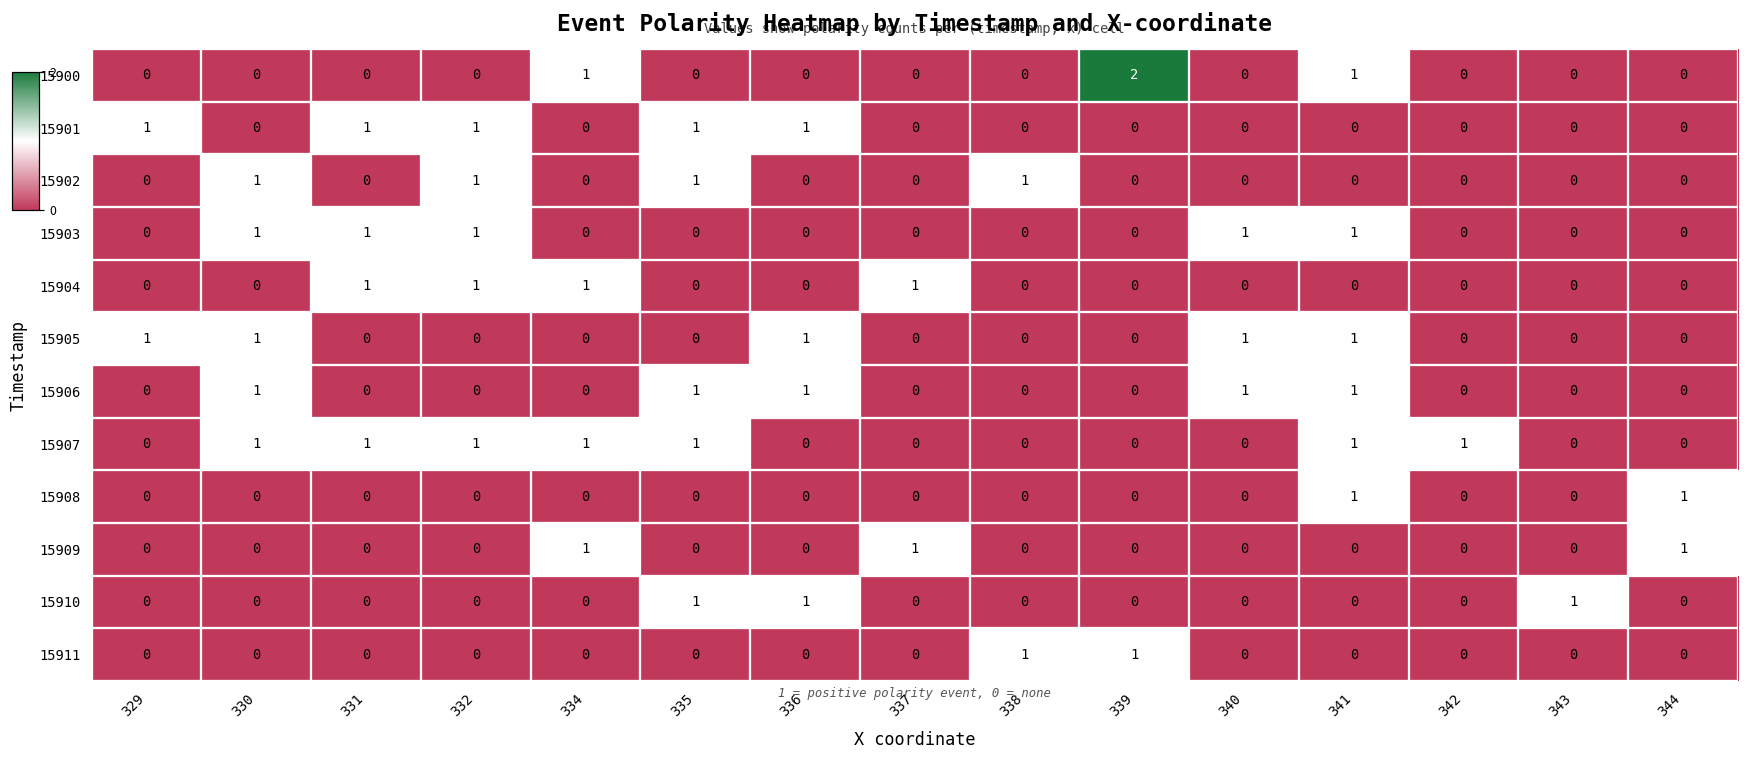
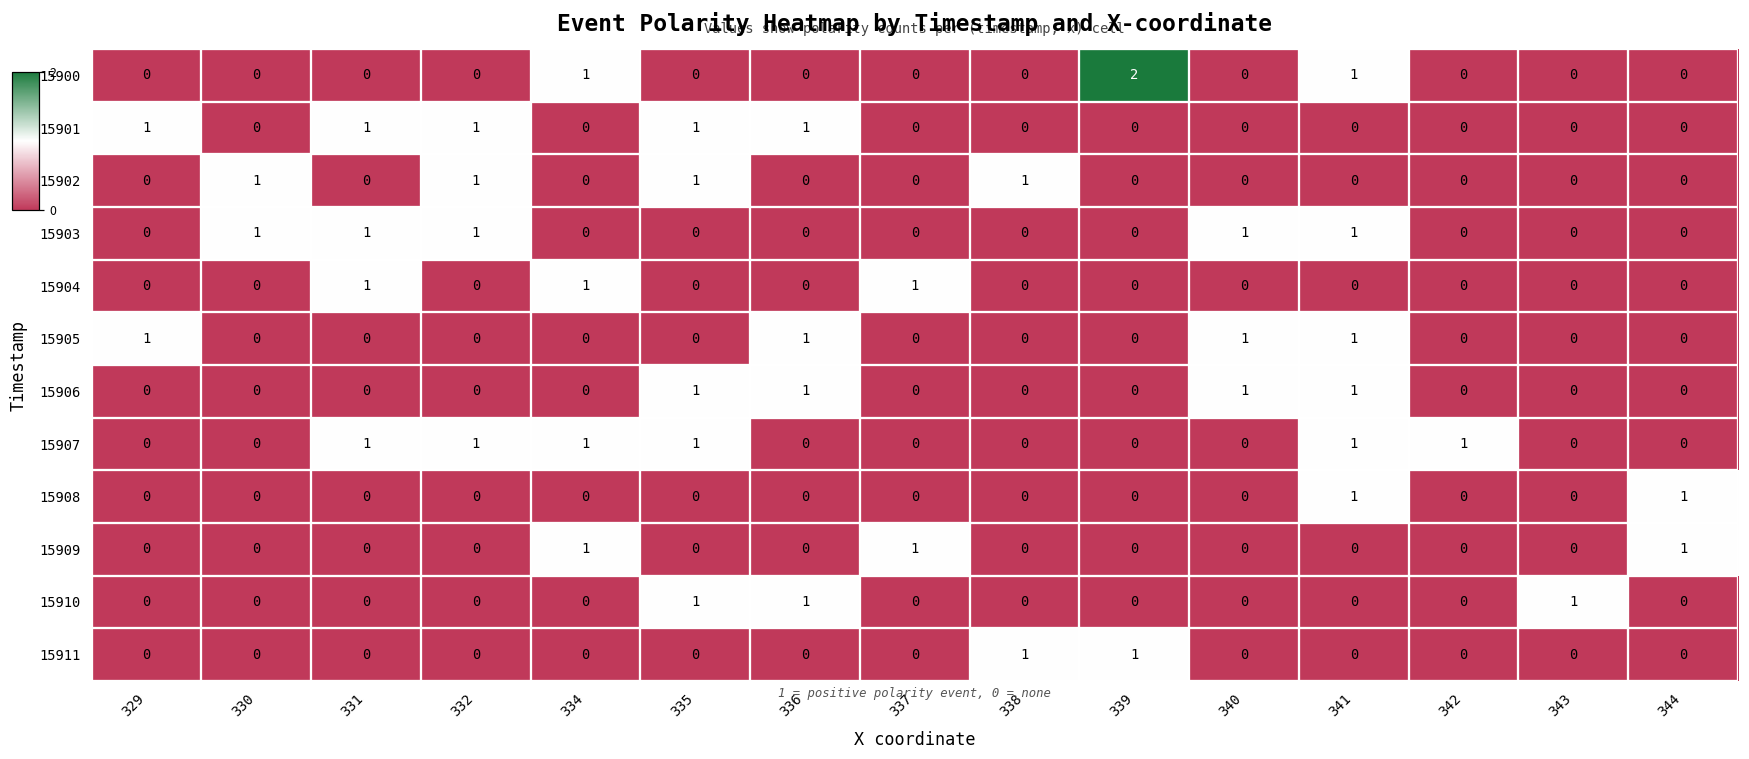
15904, 332: 1 -> 0
15905, 330: 1 -> 0
15906, 330: 1 -> 0
15907, 330: 1 -> 0
